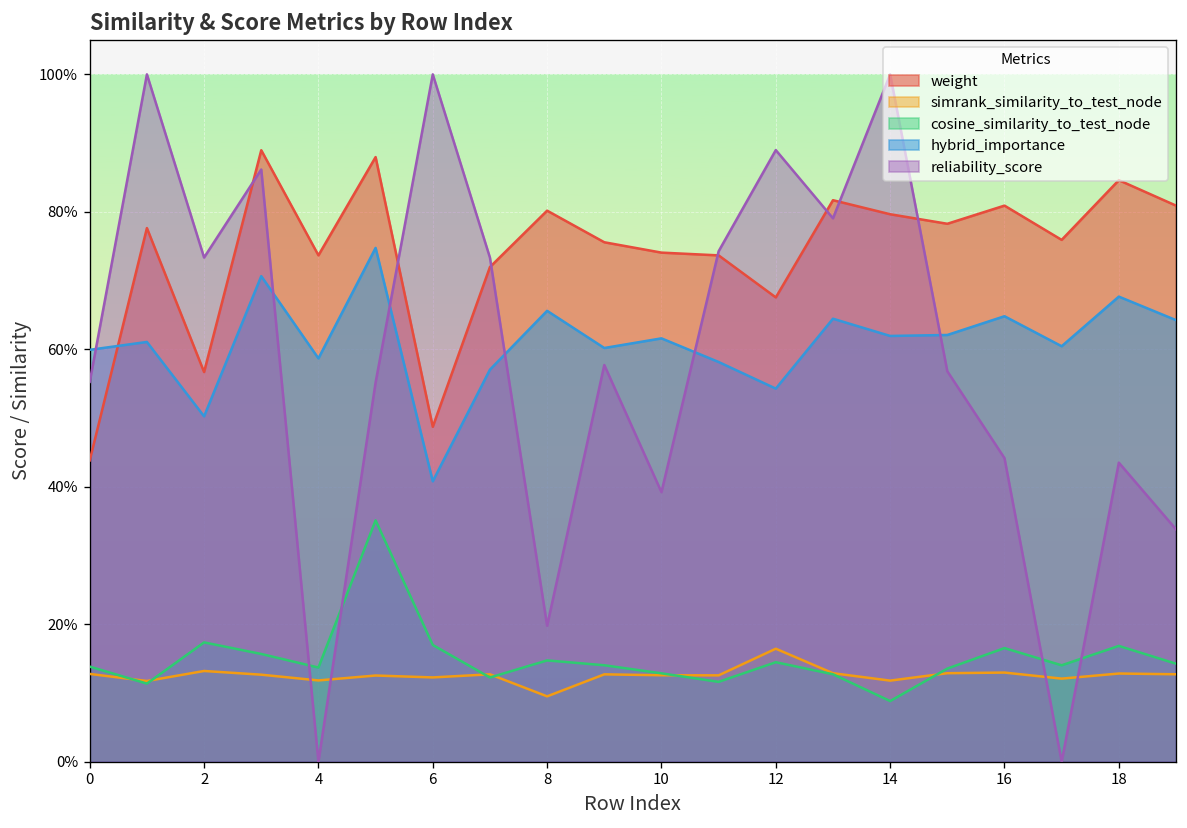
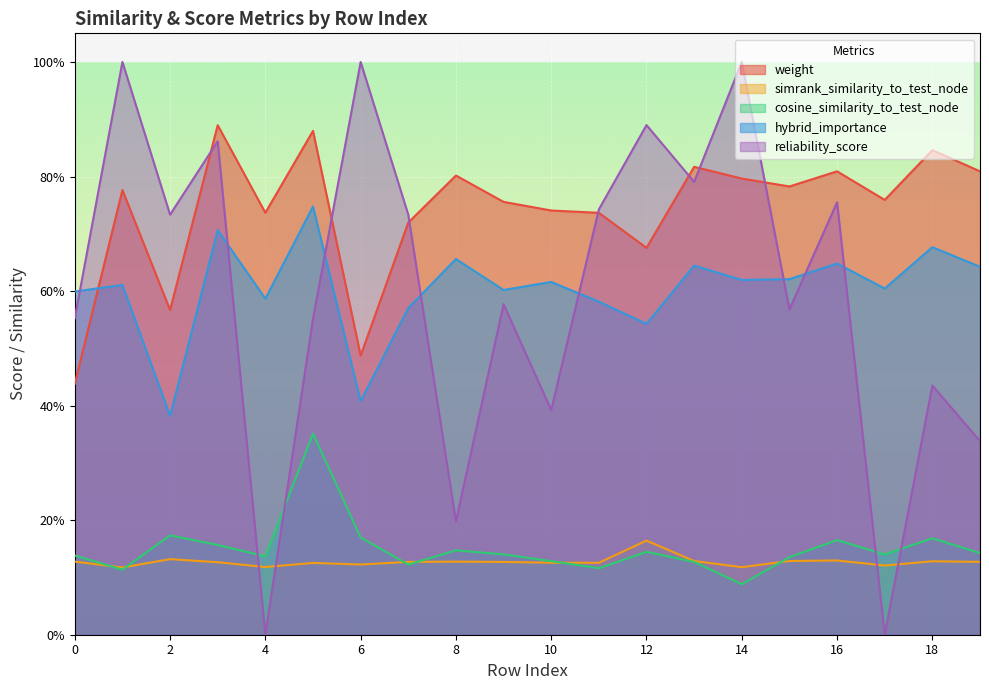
hybrid_importance, 2: 50% -> 38%
simrank_similarity_to_test_node, 8: 10% -> 13%
reliability_score, 16: 44% -> 76%
